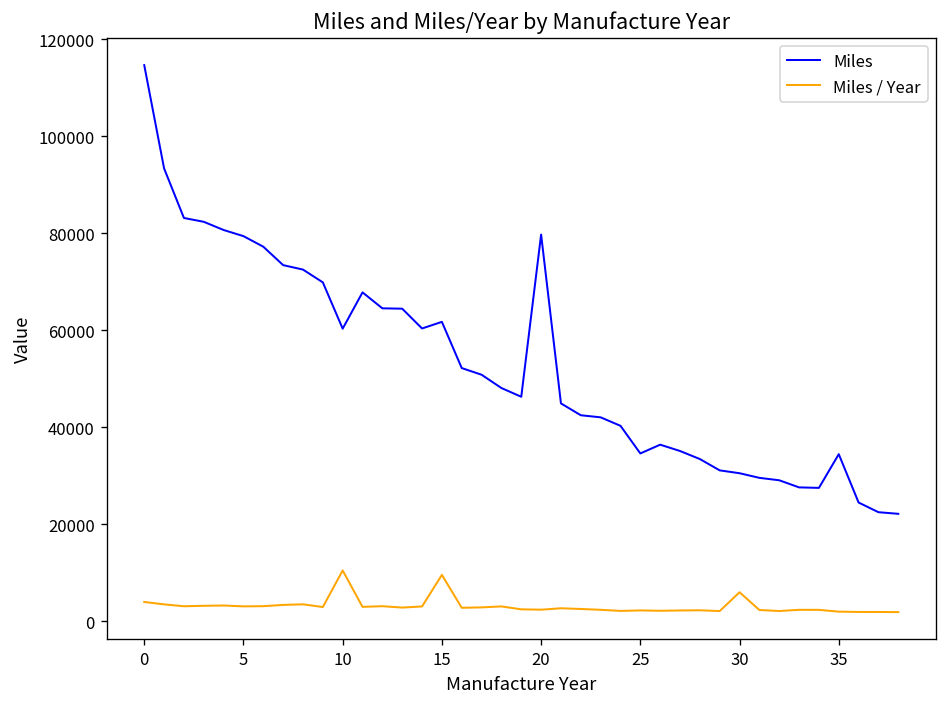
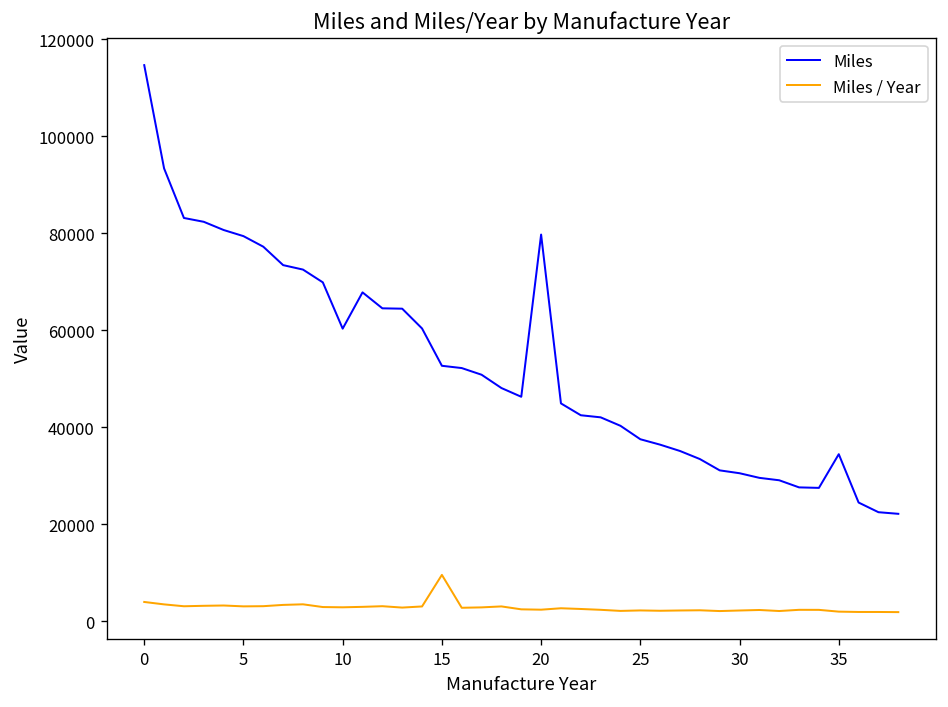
Miles / Year, 10: 11000 -> 3000
Miles, 15: 62000 -> 53000
Miles, 25: 35000 -> 38000
Miles / Year, 30: 6000 -> 2000
